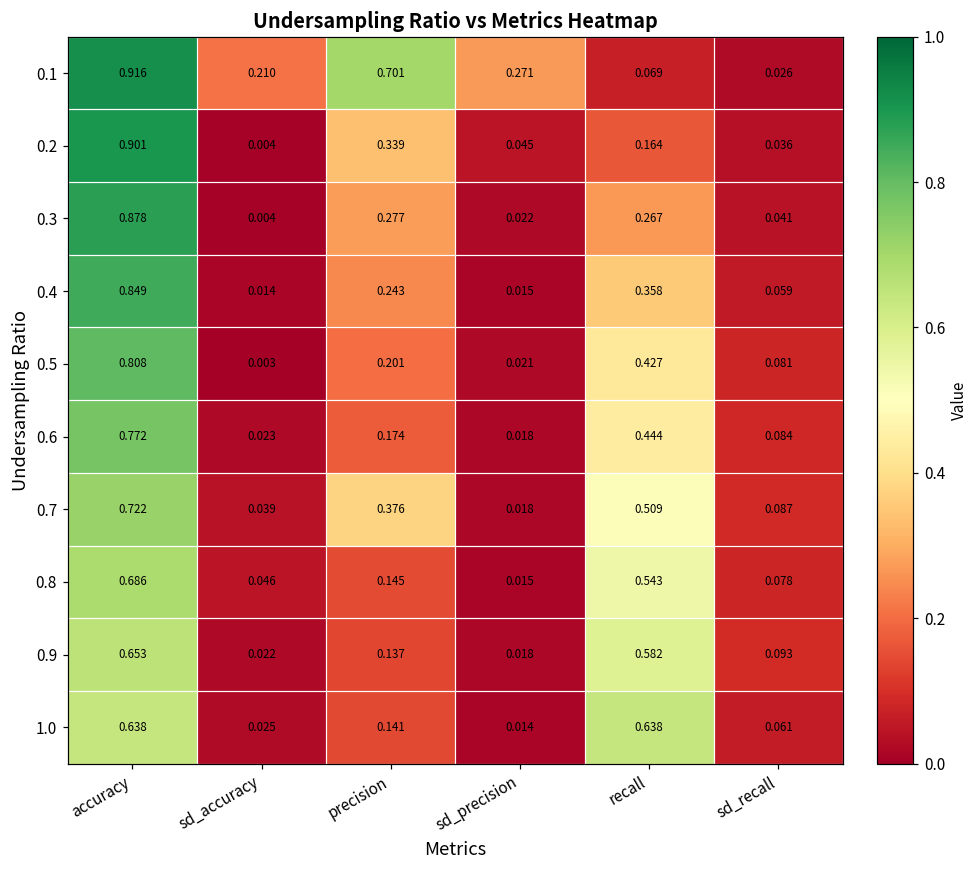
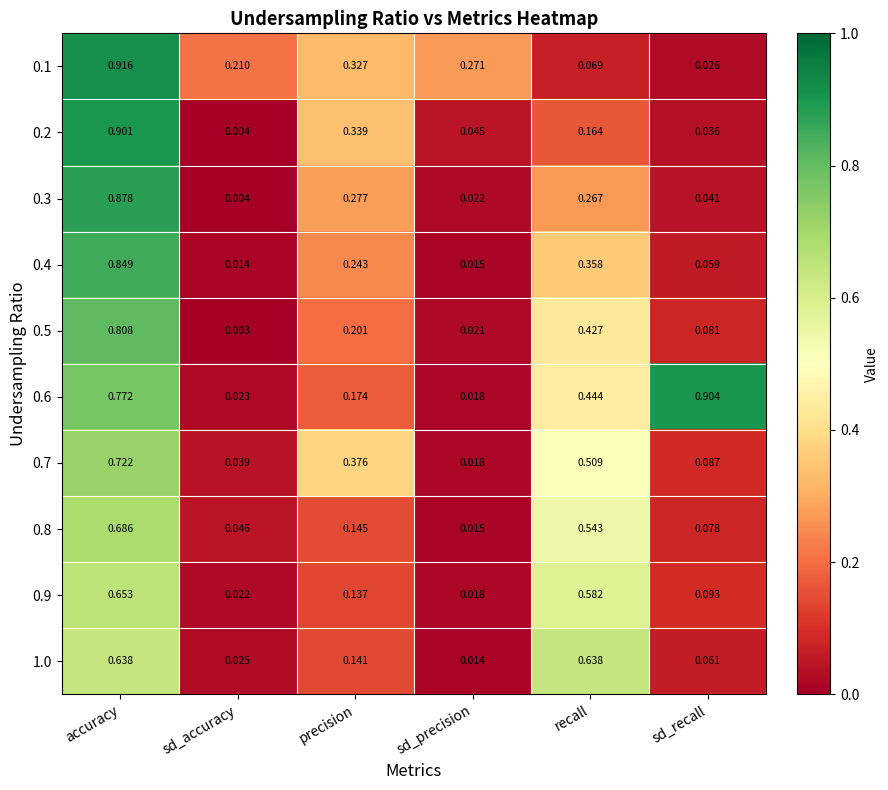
0.1, precision: 0.701 -> 0.327
0.6, sd_recall: 0.084 -> 0.904
